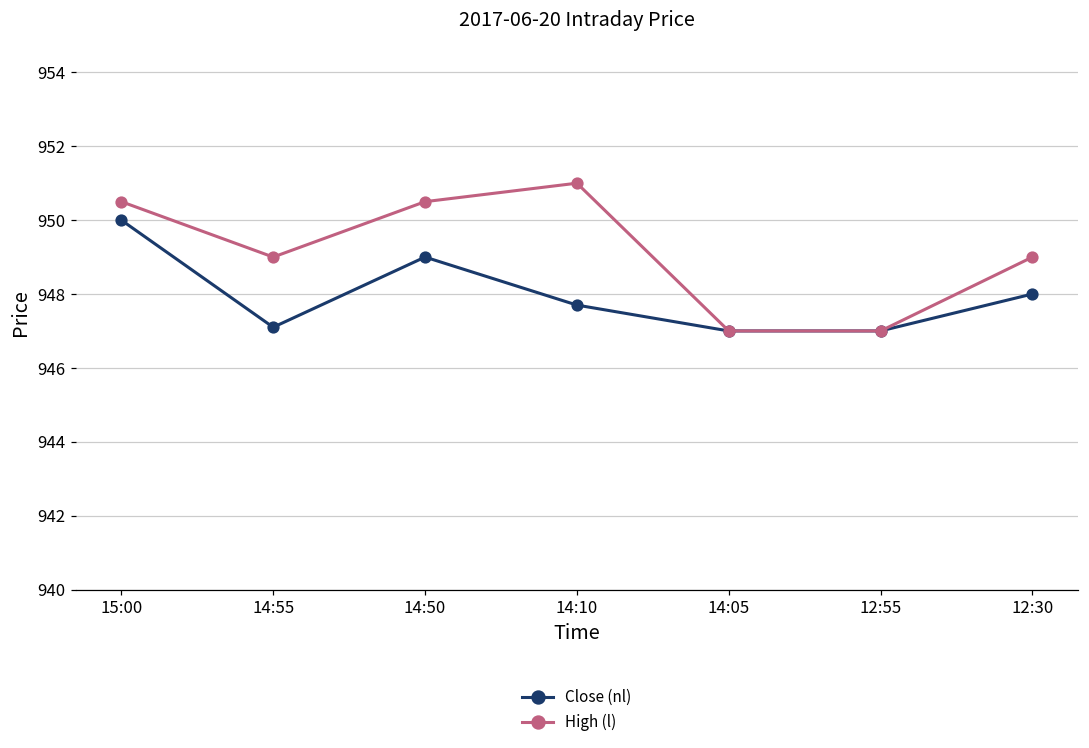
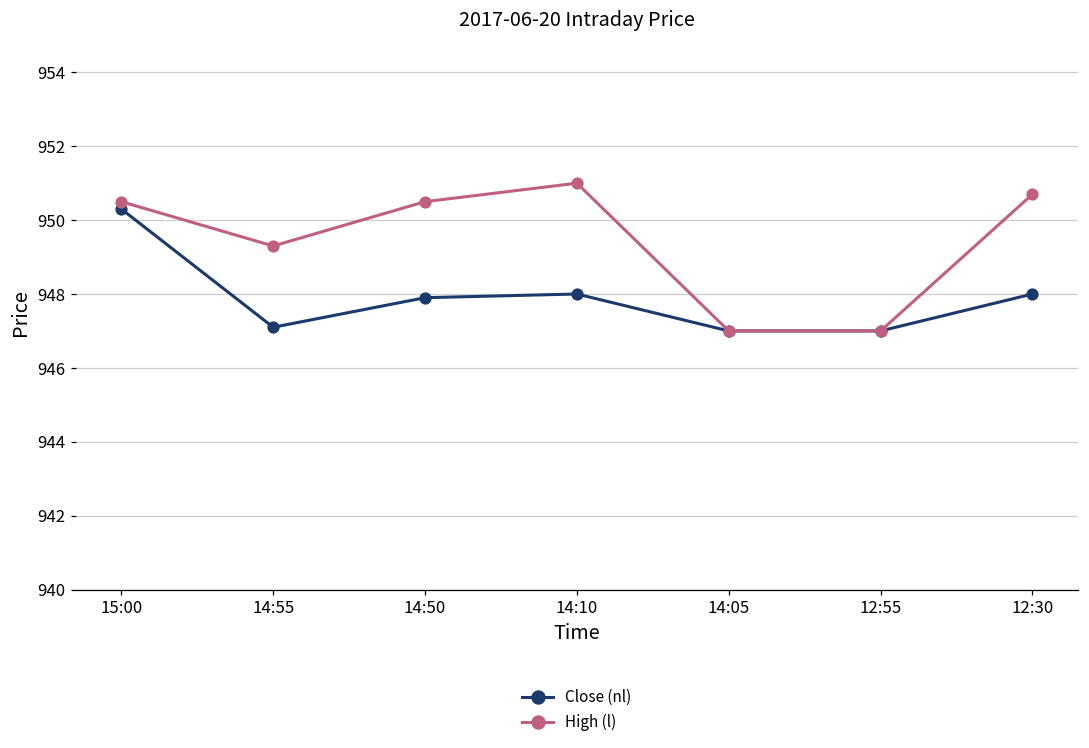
Close (nl), 15:00: 950.0 -> 950.3
High (l), 14:55: 949.0 -> 949.3
Close (nl), 14:50: 949.0 -> 947.9
Close (nl), 14:10: 947.7 -> 948.0
High (l), 12:30: 949.0 -> 950.7
